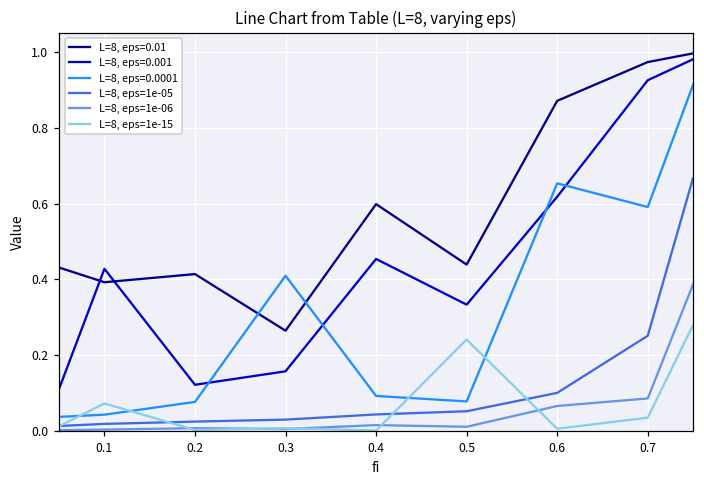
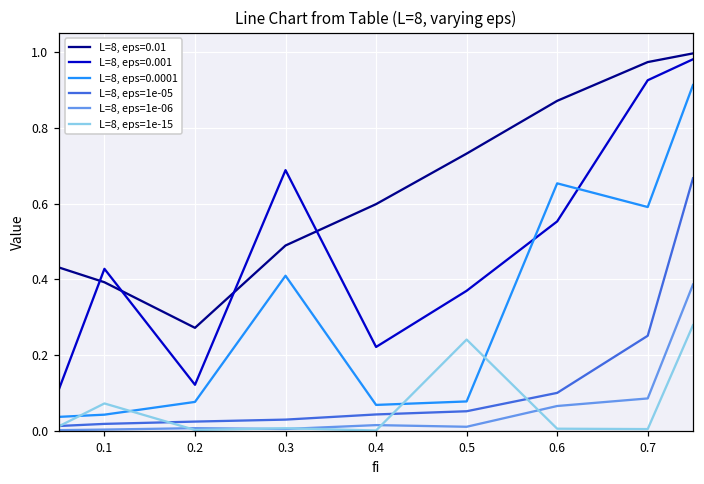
L=8, eps=0.01, 0.2: 0.41 -> 0.27
L=8, eps=0.01, 0.3: 0.26 -> 0.49
L=8, eps=0.001, 0.3: 0.16 -> 0.69
L=8, eps=0.001, 0.4: 0.45 -> 0.22
L=8, eps=0.0001, 0.4: 0.09 -> 0.07
L=8, eps=0.01, 0.5: 0.44 -> 0.73
L=8, eps=0.001, 0.5: 0.33 -> 0.37
L=8, eps=0.001, 0.6: 0.62 -> 0.55
L=8, eps=1e-15, 0.7: 0.03 -> 0.00
